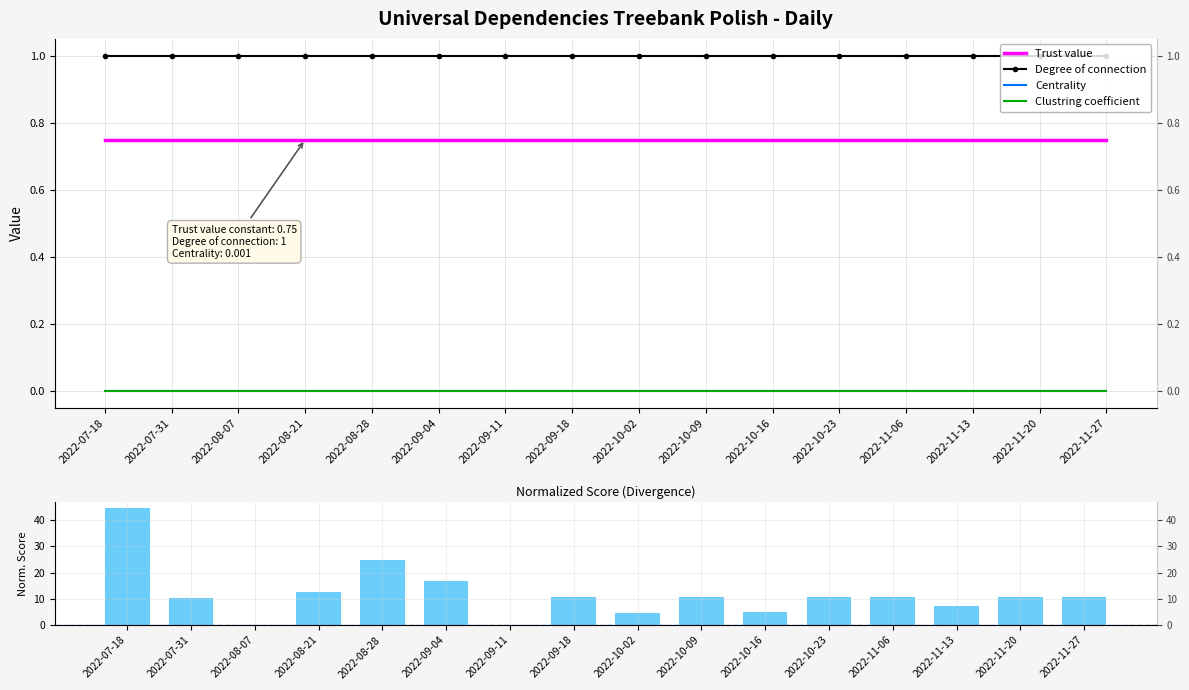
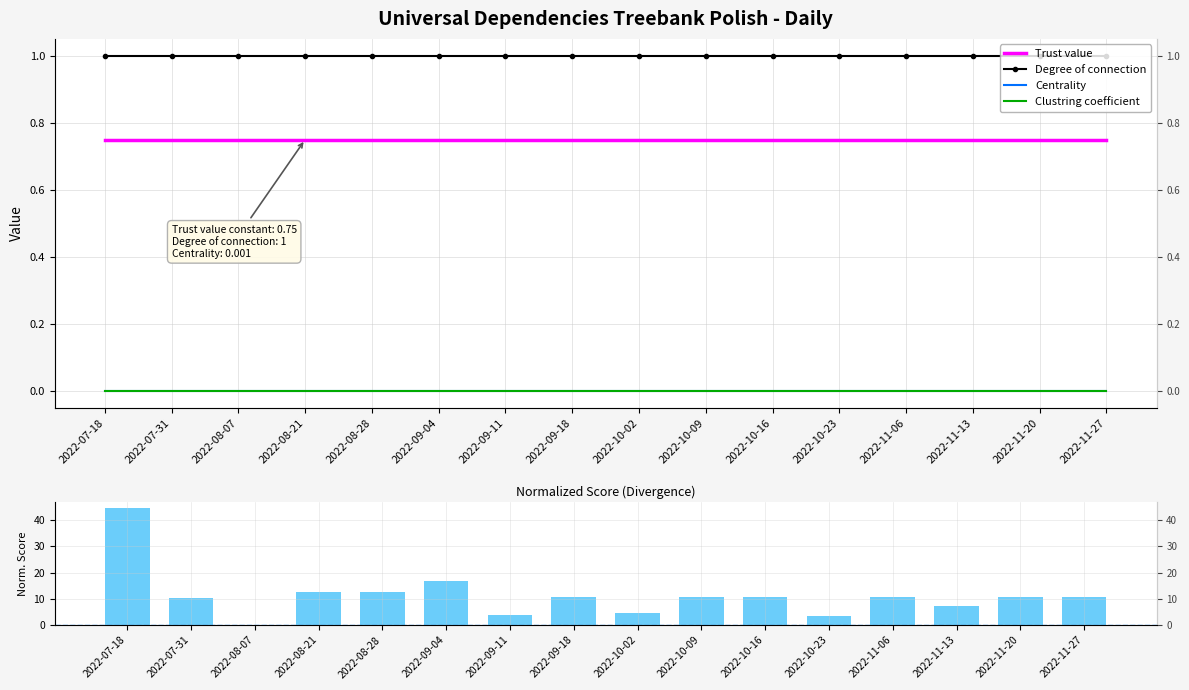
Normalized Score (Divergence), 2022-08-28: 25 -> 13
Normalized Score (Divergence), 2022-09-11: 0 -> 4
Normalized Score (Divergence), 2022-10-16: 5 -> 11
Normalized Score (Divergence), 2022-10-23: 11 -> 3
